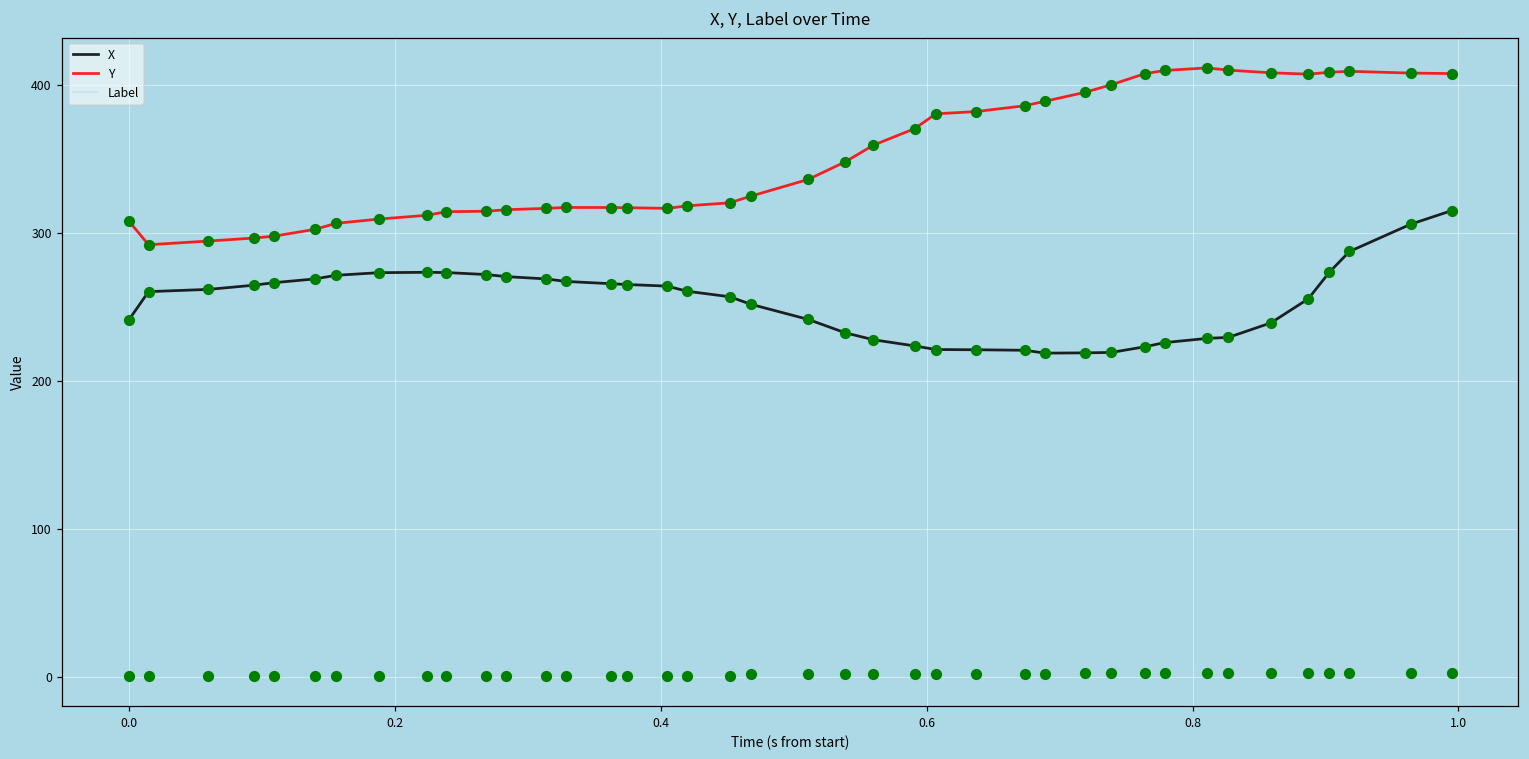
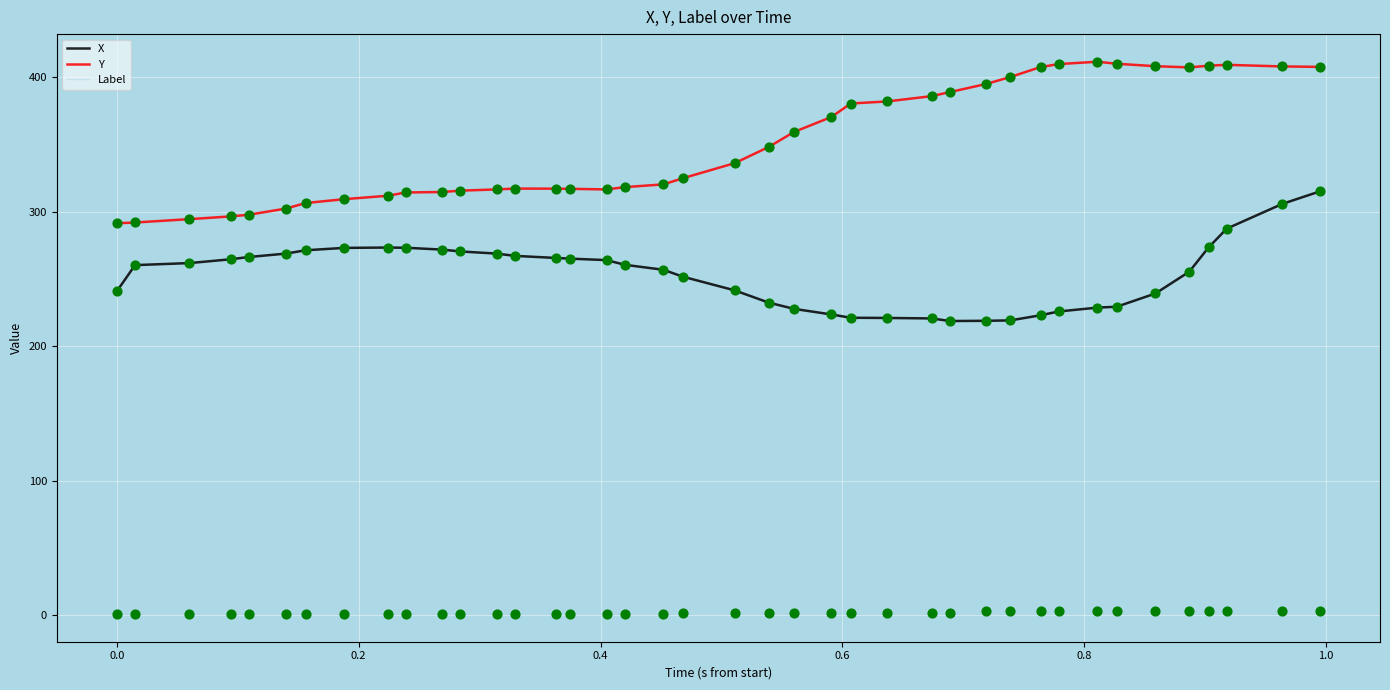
Y, 0.0: 308 -> 292
